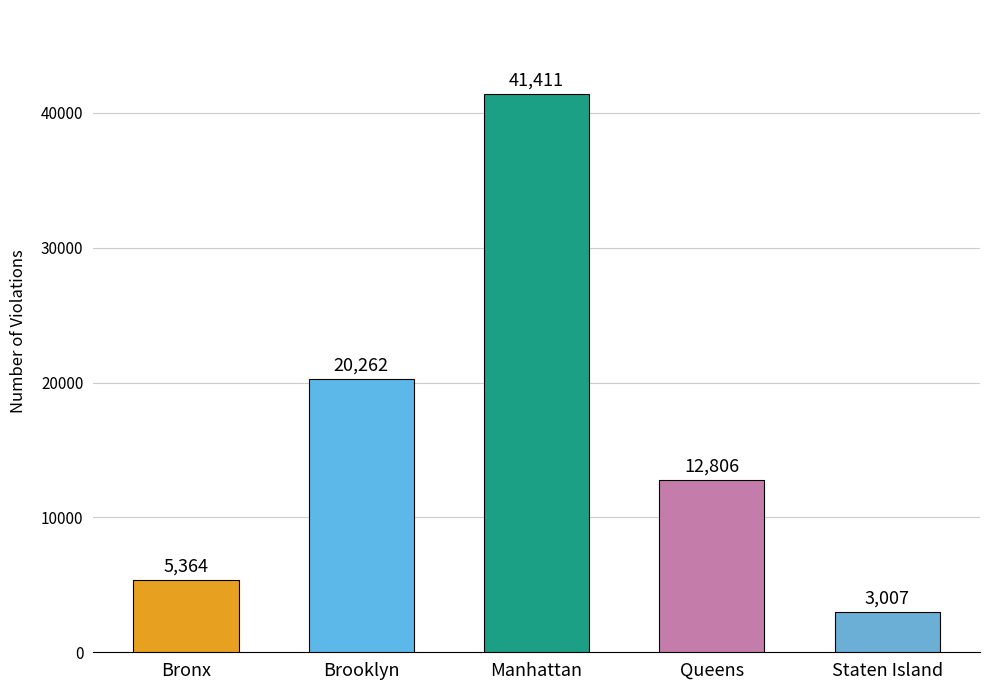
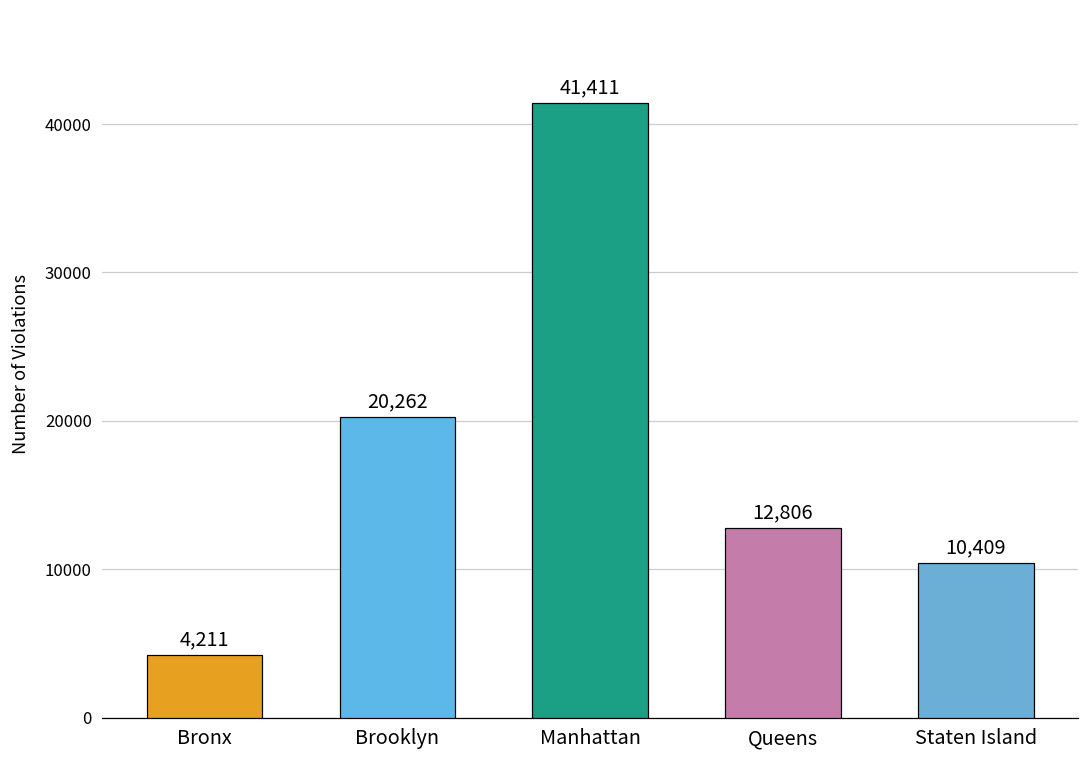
Bronx: 5,364 -> 4,211
Staten Island: 3,007 -> 10,409
